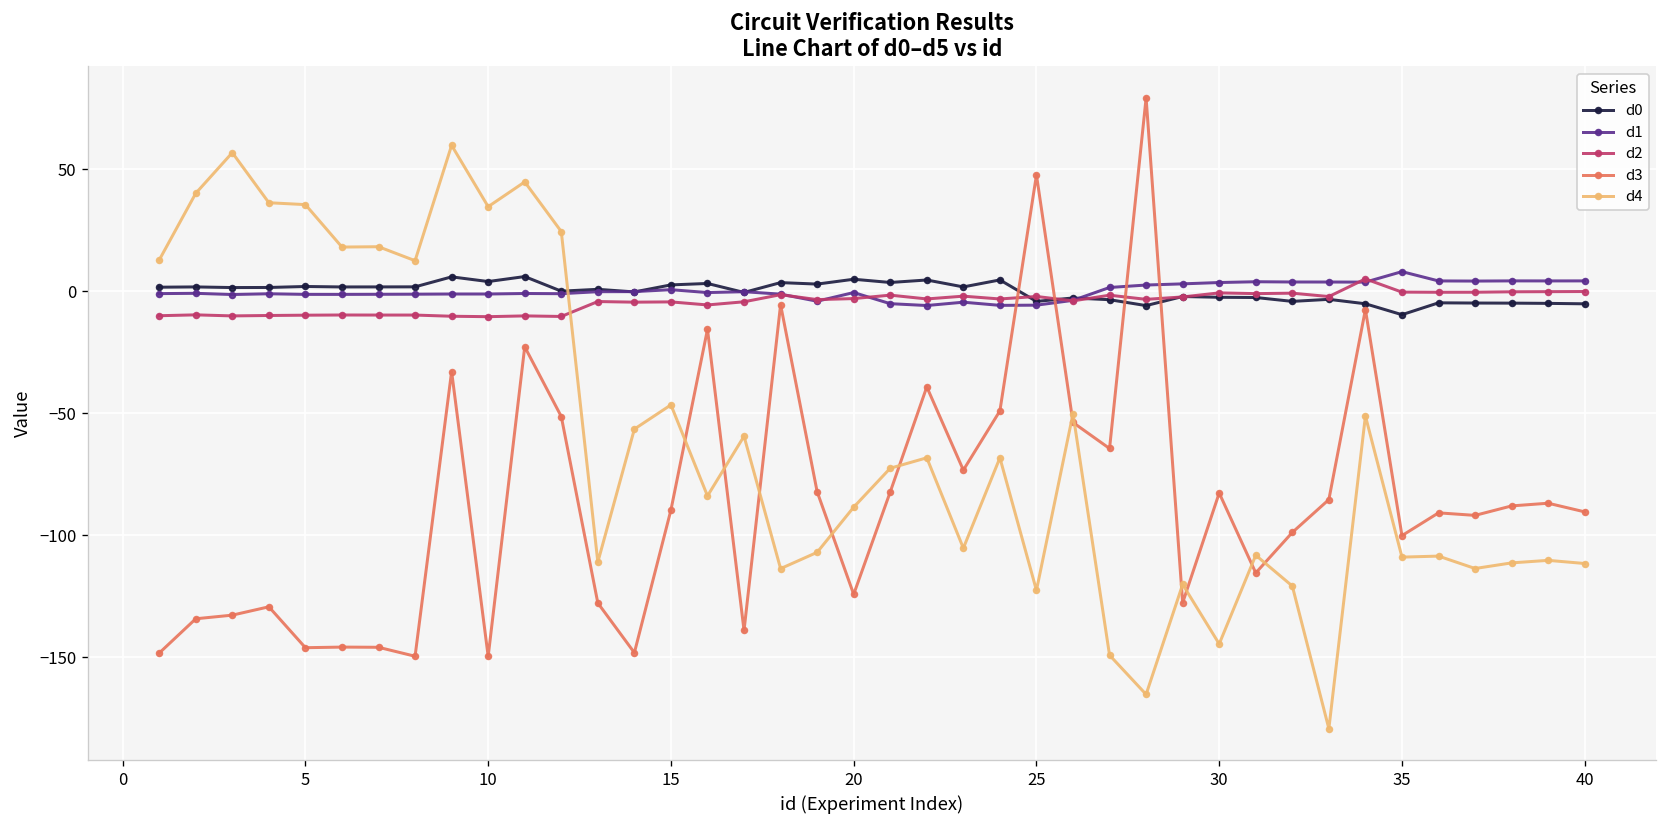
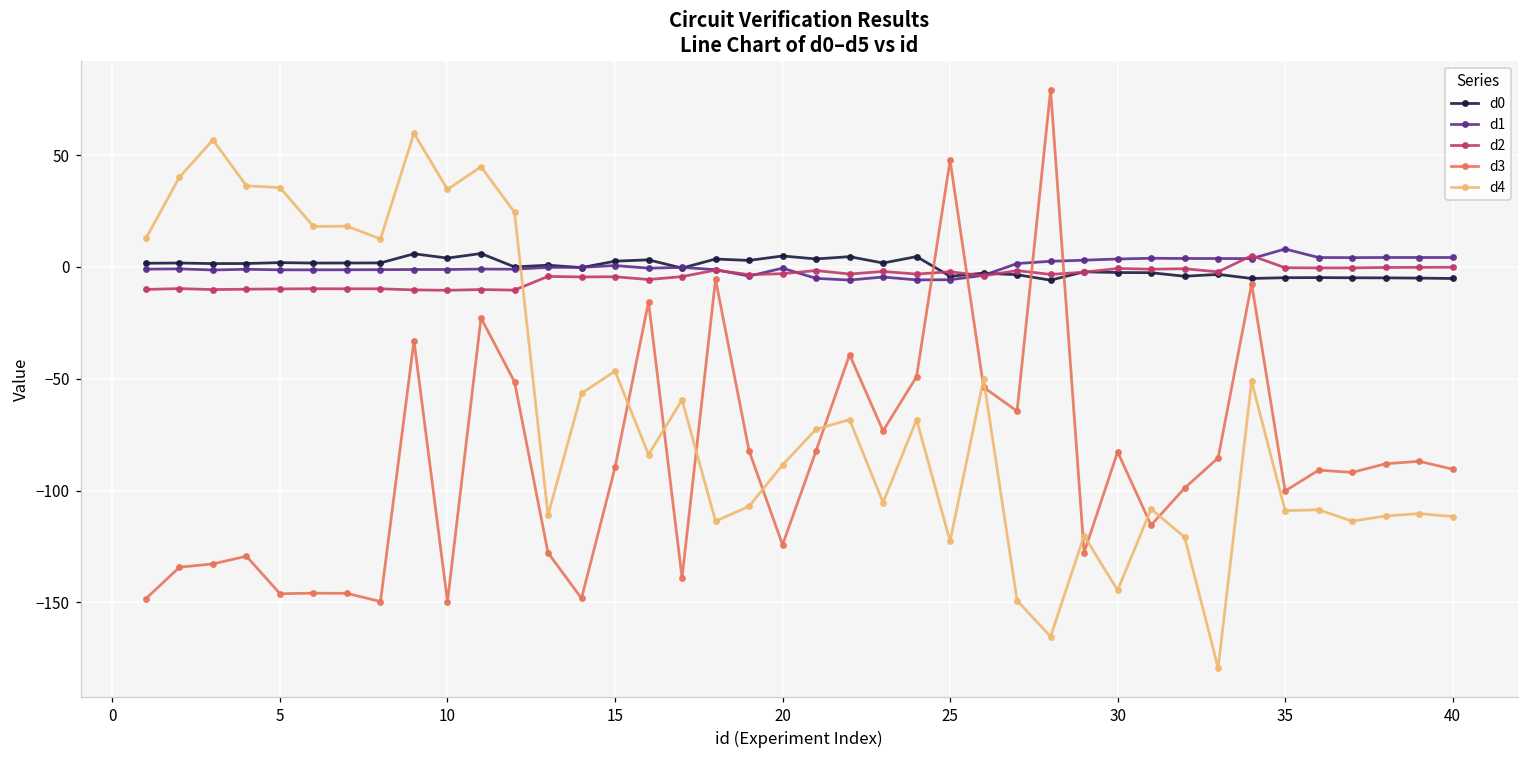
d0, 35: -10 -> -5
